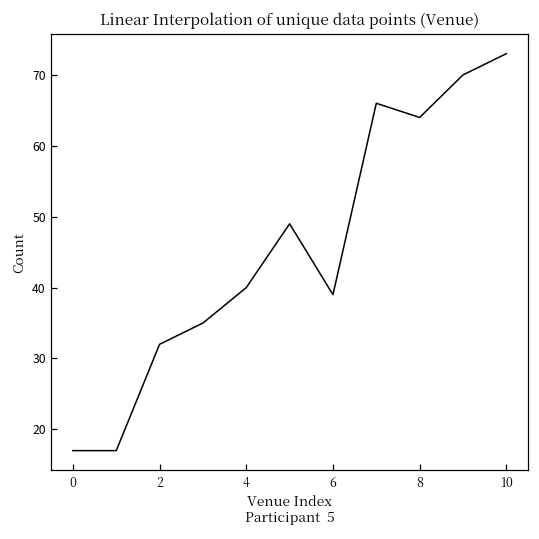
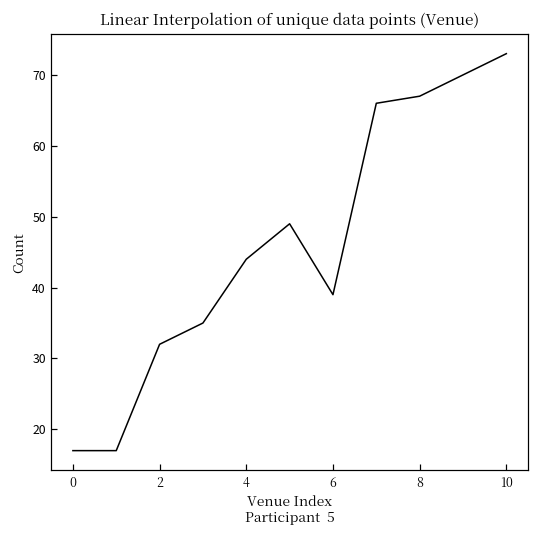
4: 40 -> 44
8: 64 -> 67
